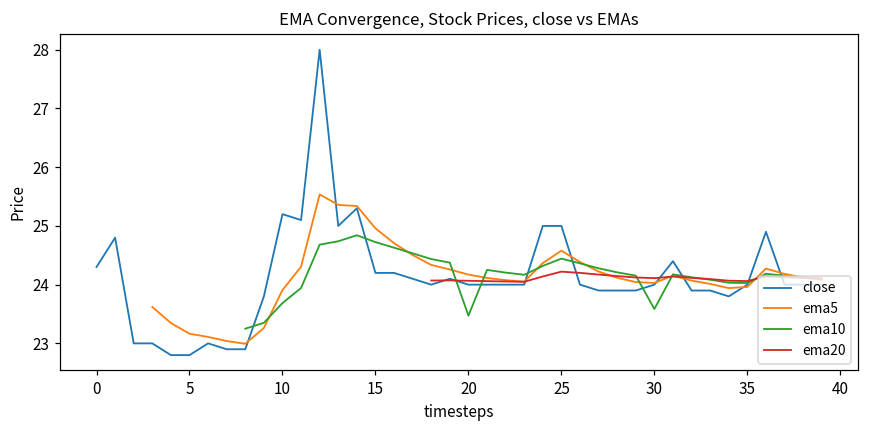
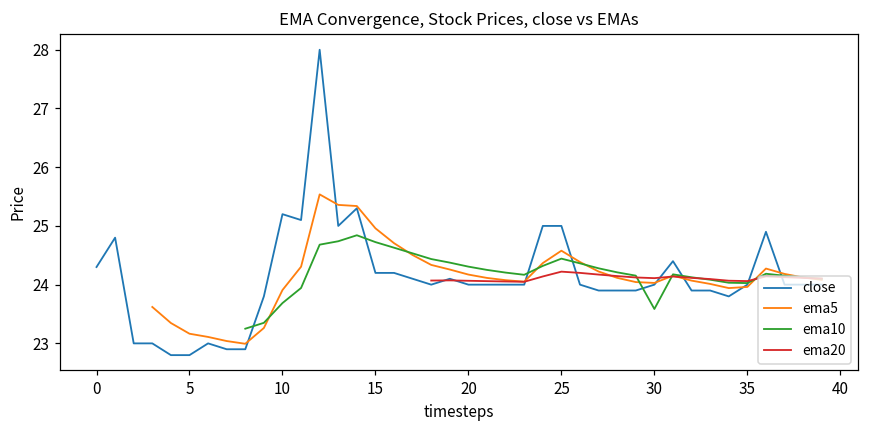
ema10, 20: 23.5 -> 24.3
